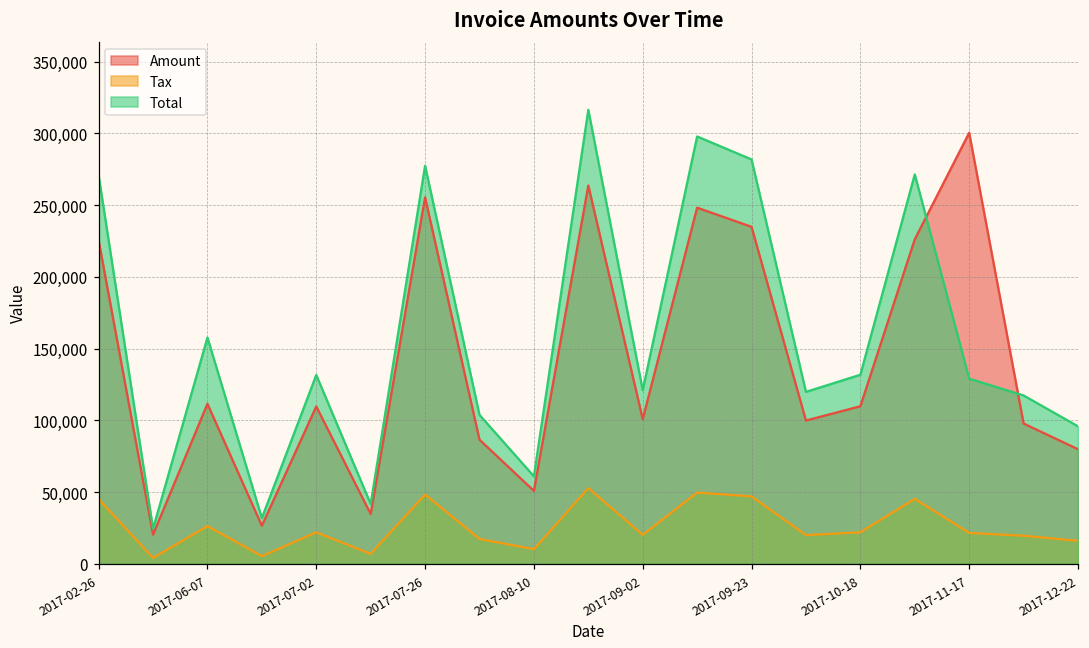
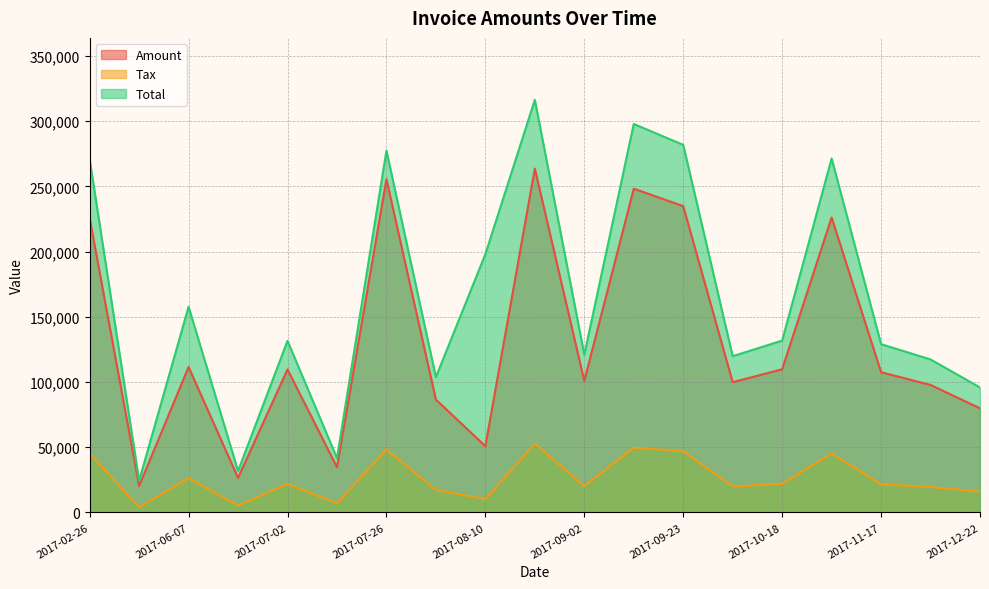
Total, 2017-08-10: 61,000 -> 198,000
Amount, 2017-11-17: 300,000 -> 108,000
